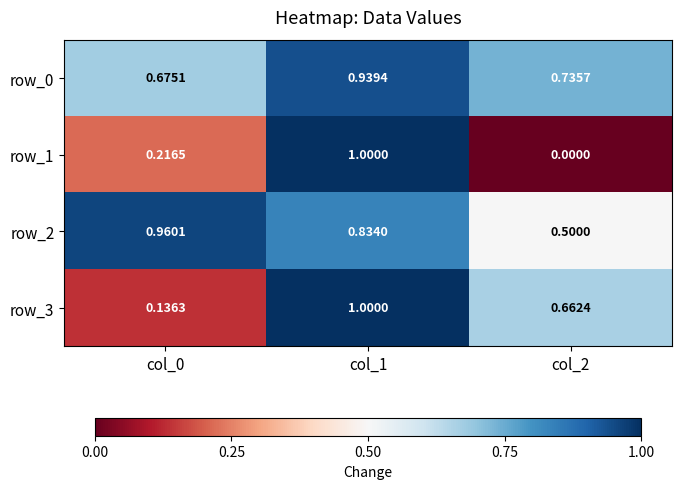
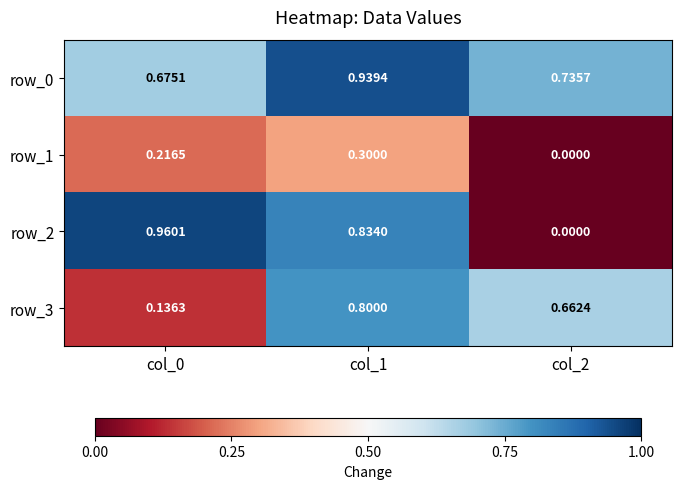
row_1, col_1: 1.0000 -> 0.3000
row_2, col_2: 0.5000 -> 0.0000
row_3, col_1: 1.0000 -> 0.8000
